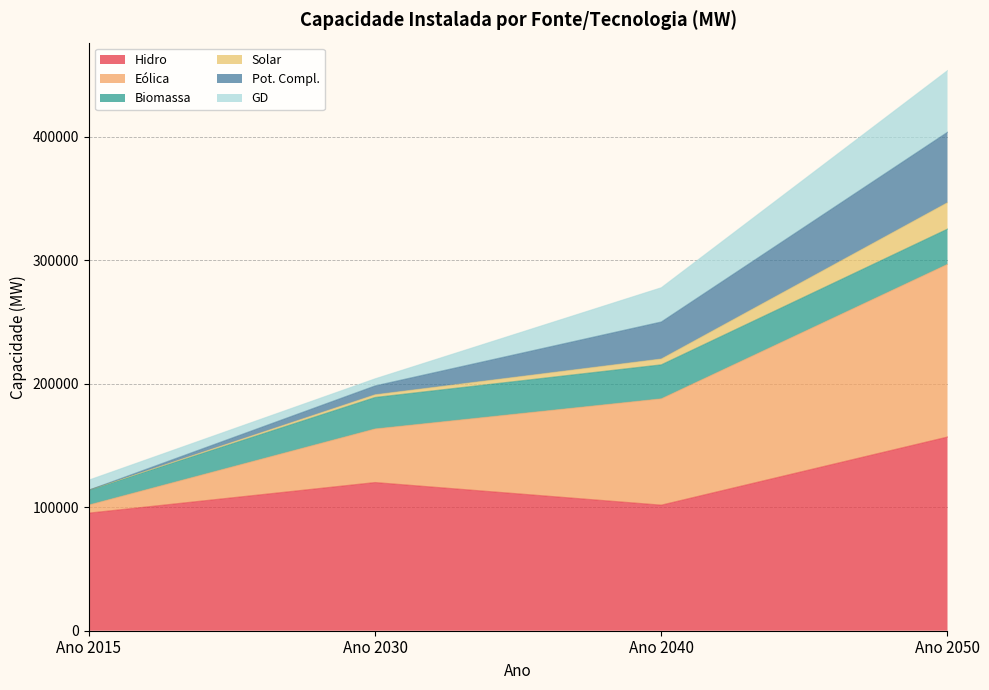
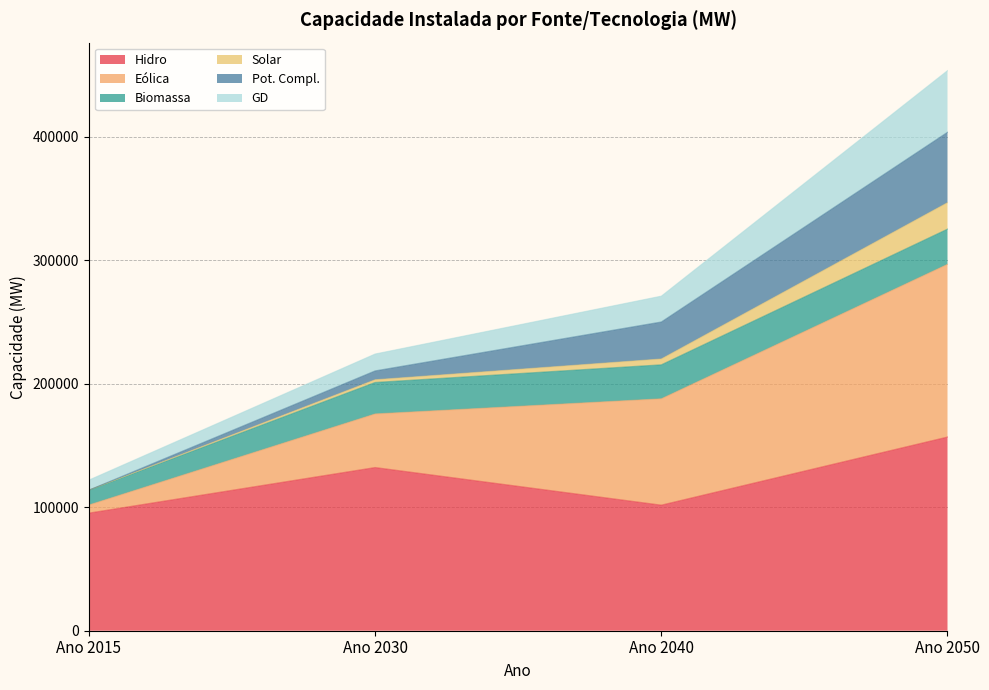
Hidro, Ano 2030: 120000 -> 132000
GD, Ano 2030: 6000 -> 14000
GD, Ano 2040: 28000 -> 21000
